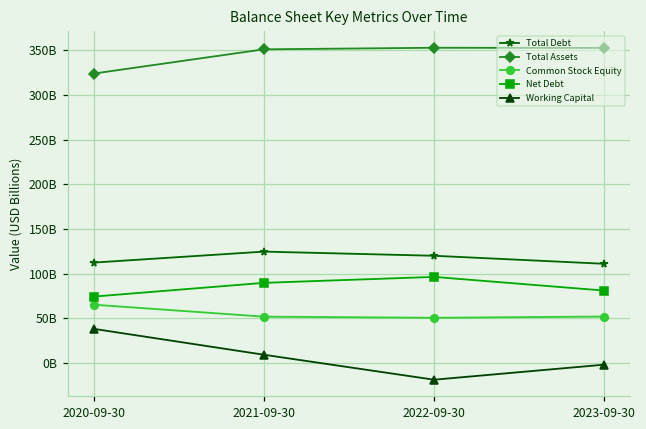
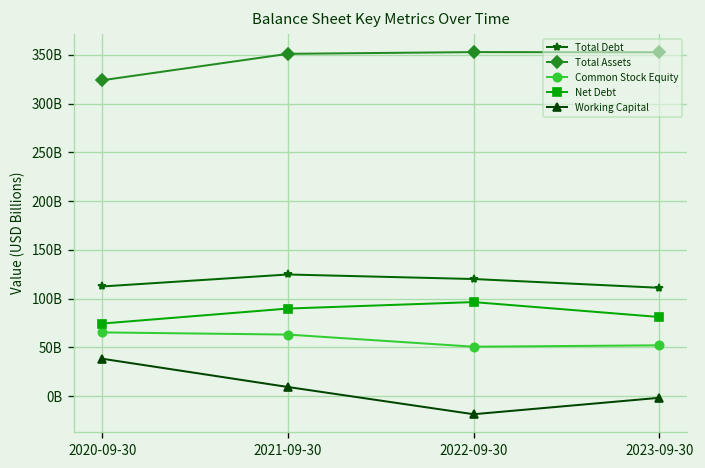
Common Stock Equity, 2021-09-30: 50000000000 -> 60000000000
